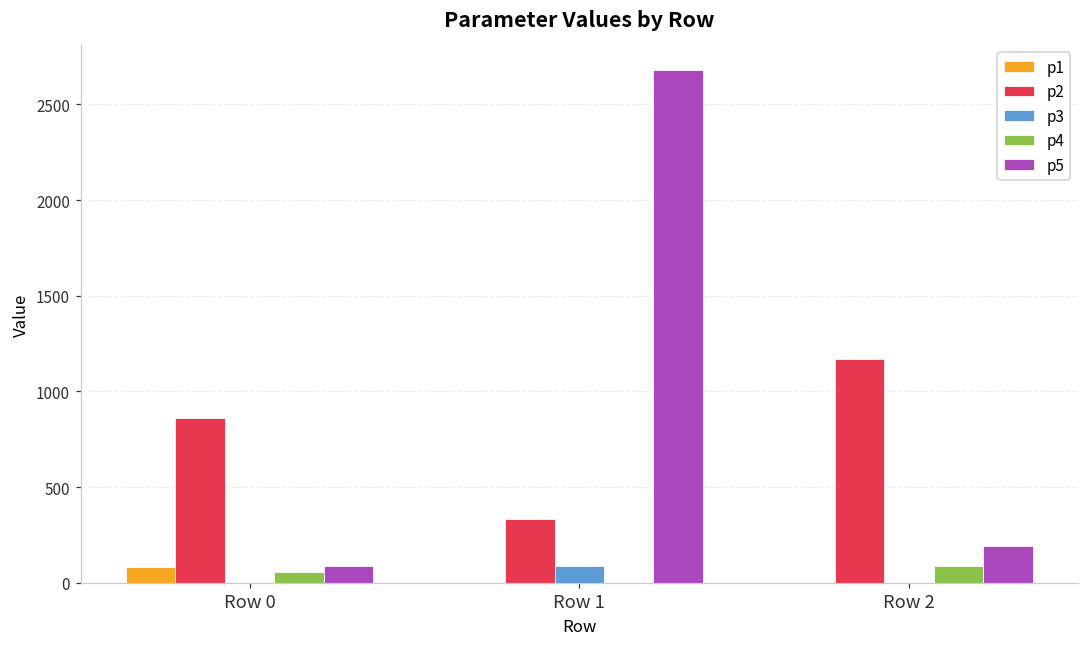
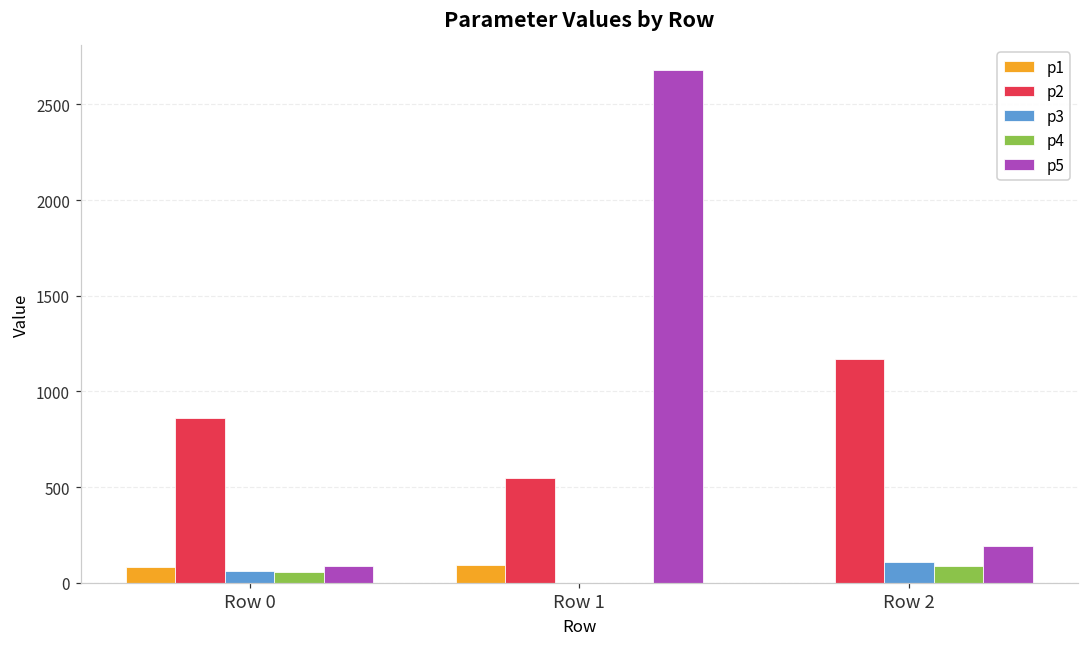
p3, Row 0: 0 -> 60
p1, Row 1: 0 -> 100
p2, Row 1: 330 -> 550
p3, Row 1: 90 -> 0
p3, Row 2: 0 -> 110
